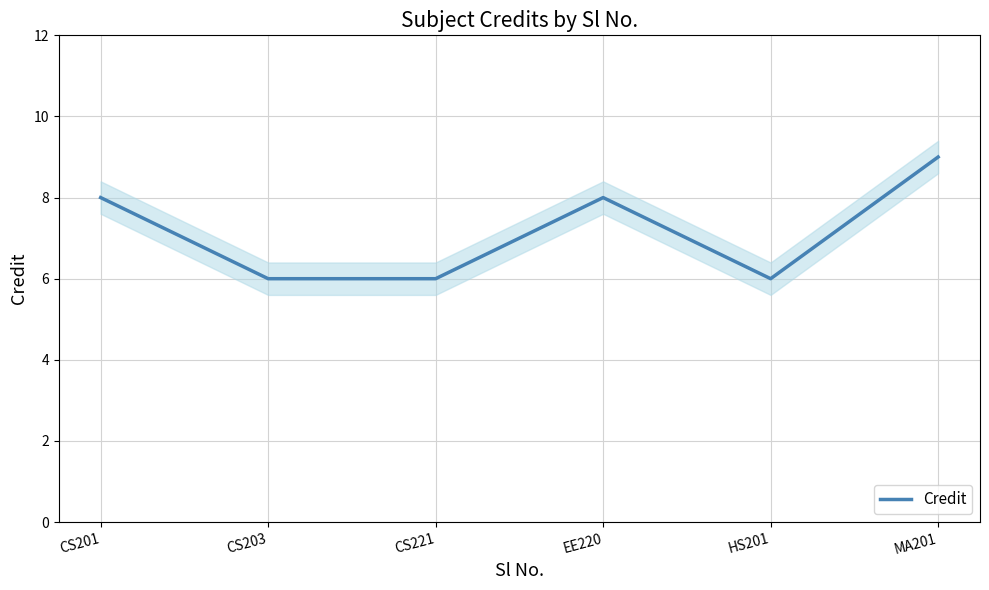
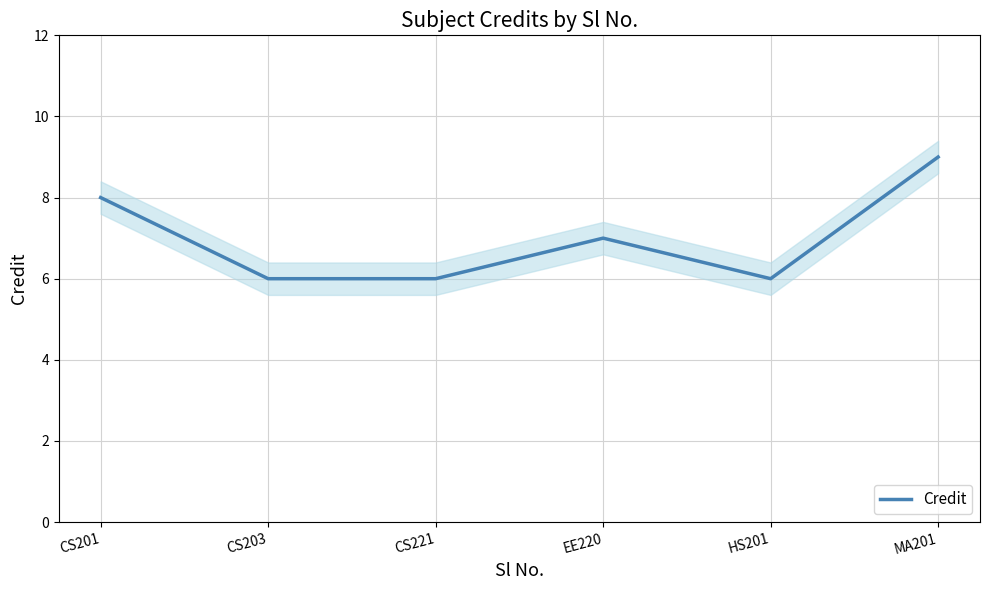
Credit, EE220: 8 -> 7
